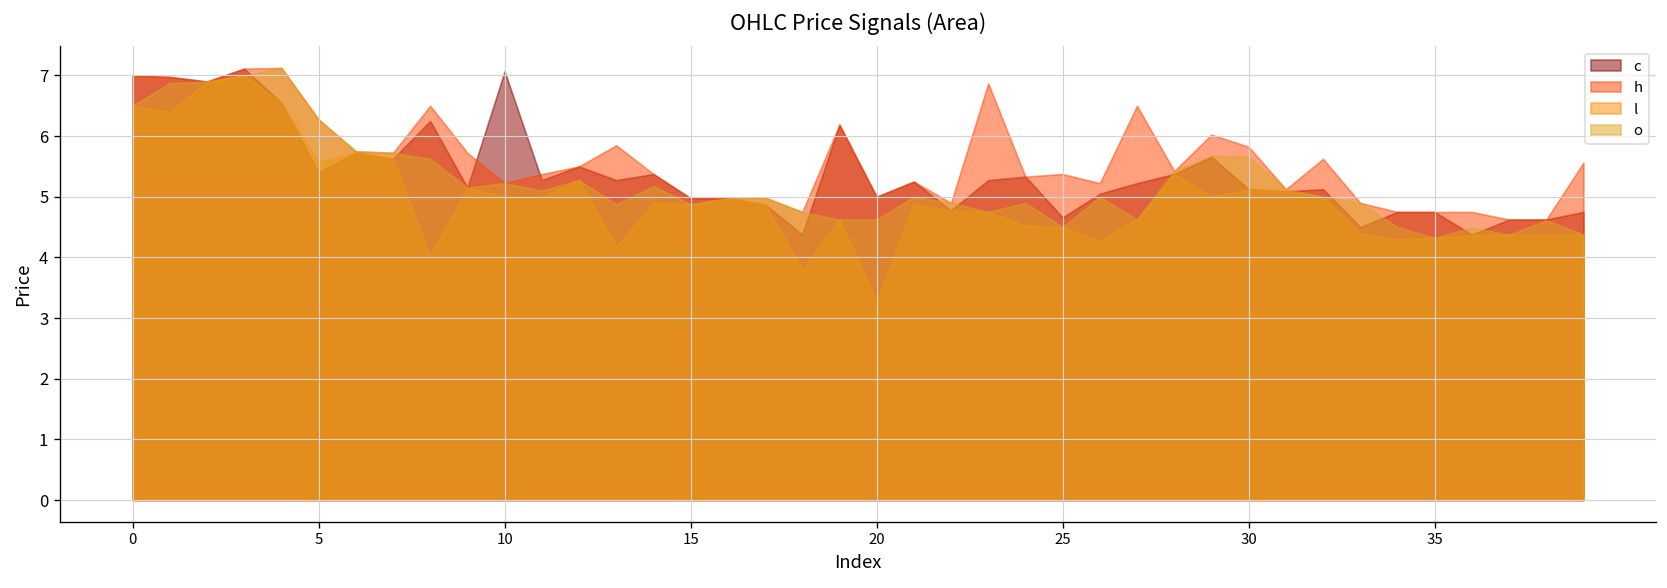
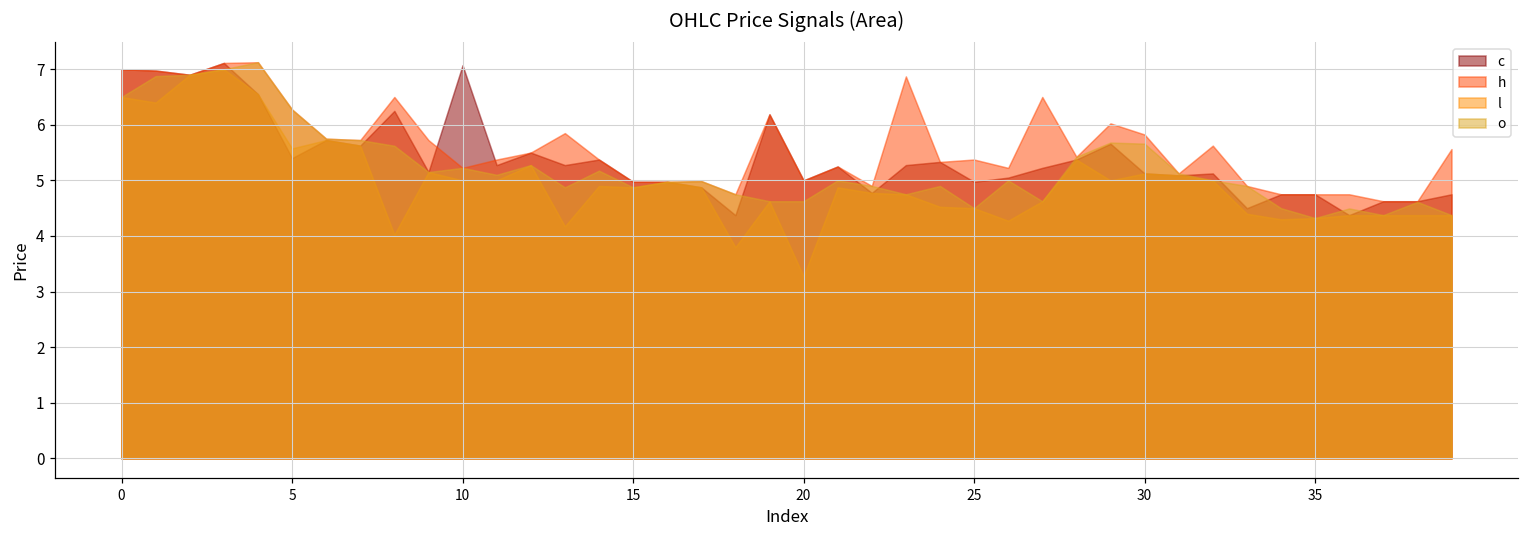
c, 25: 4.7 -> 5.0
